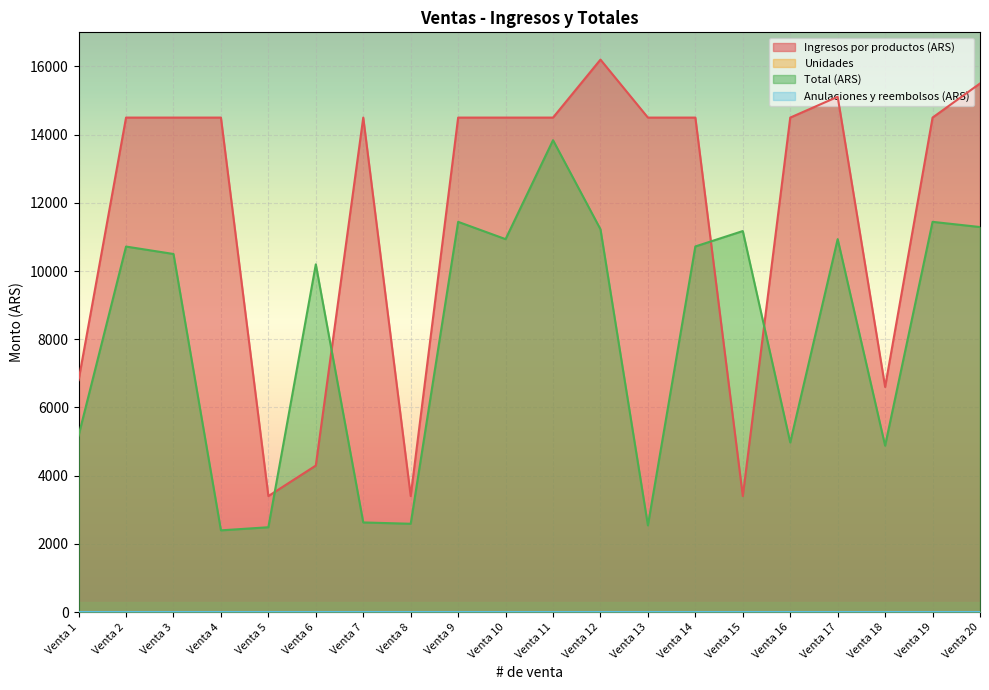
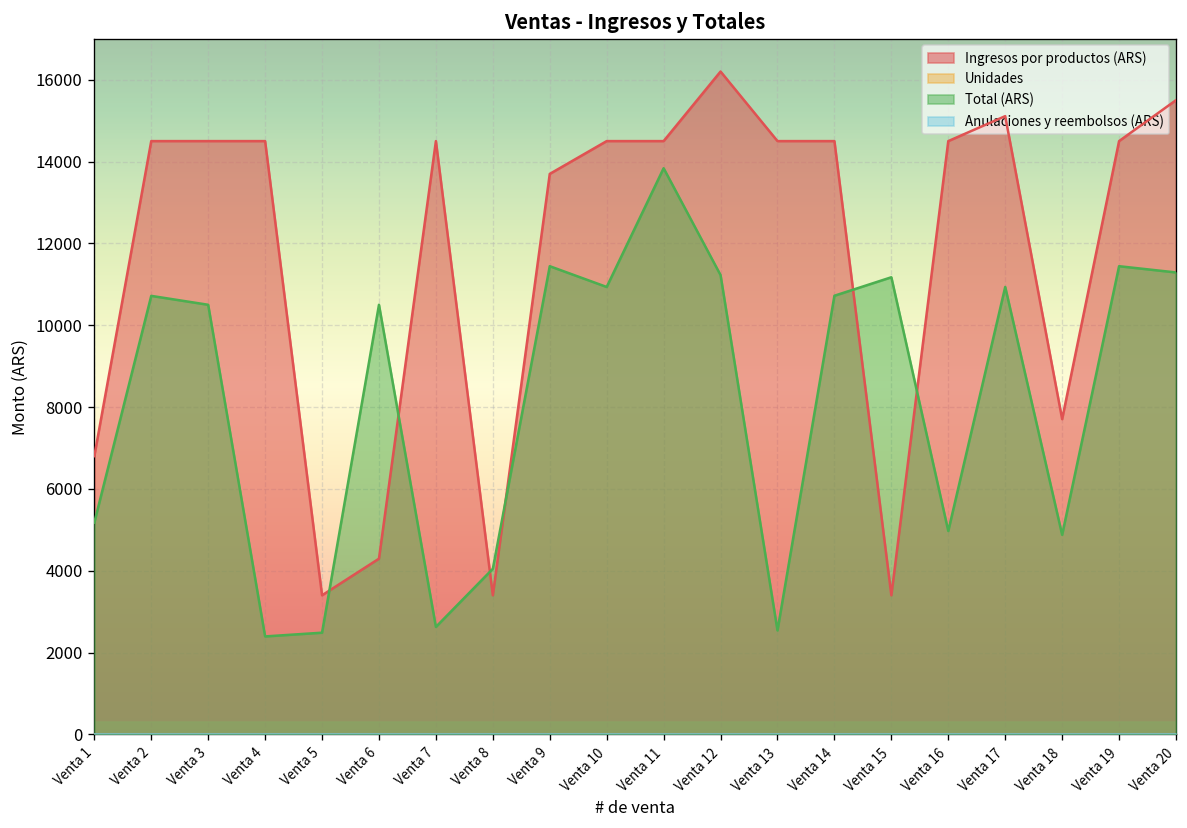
Total (ARS), Venta 6: 10200 -> 10500
Total (ARS), Venta 8: 2600 -> 4000
Ingresos por productos (ARS), Venta 9: 14500 -> 13700
Ingresos por productos (ARS), Venta 18: 6600 -> 7700
